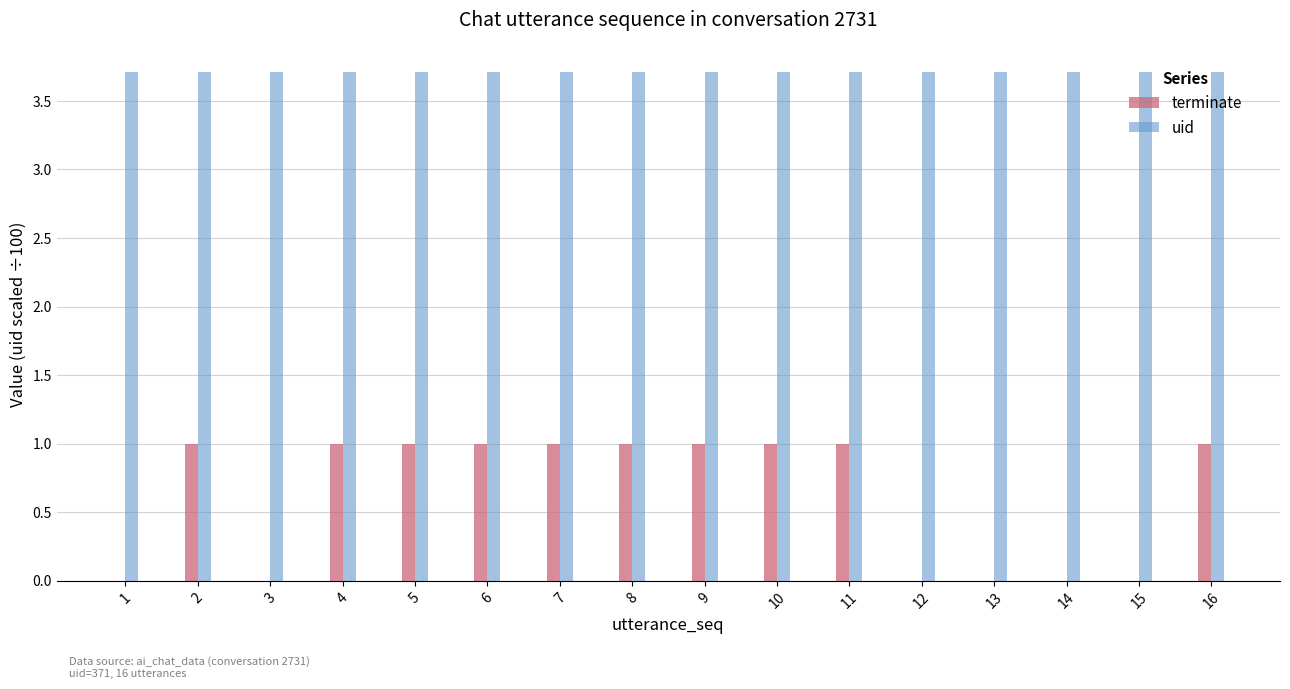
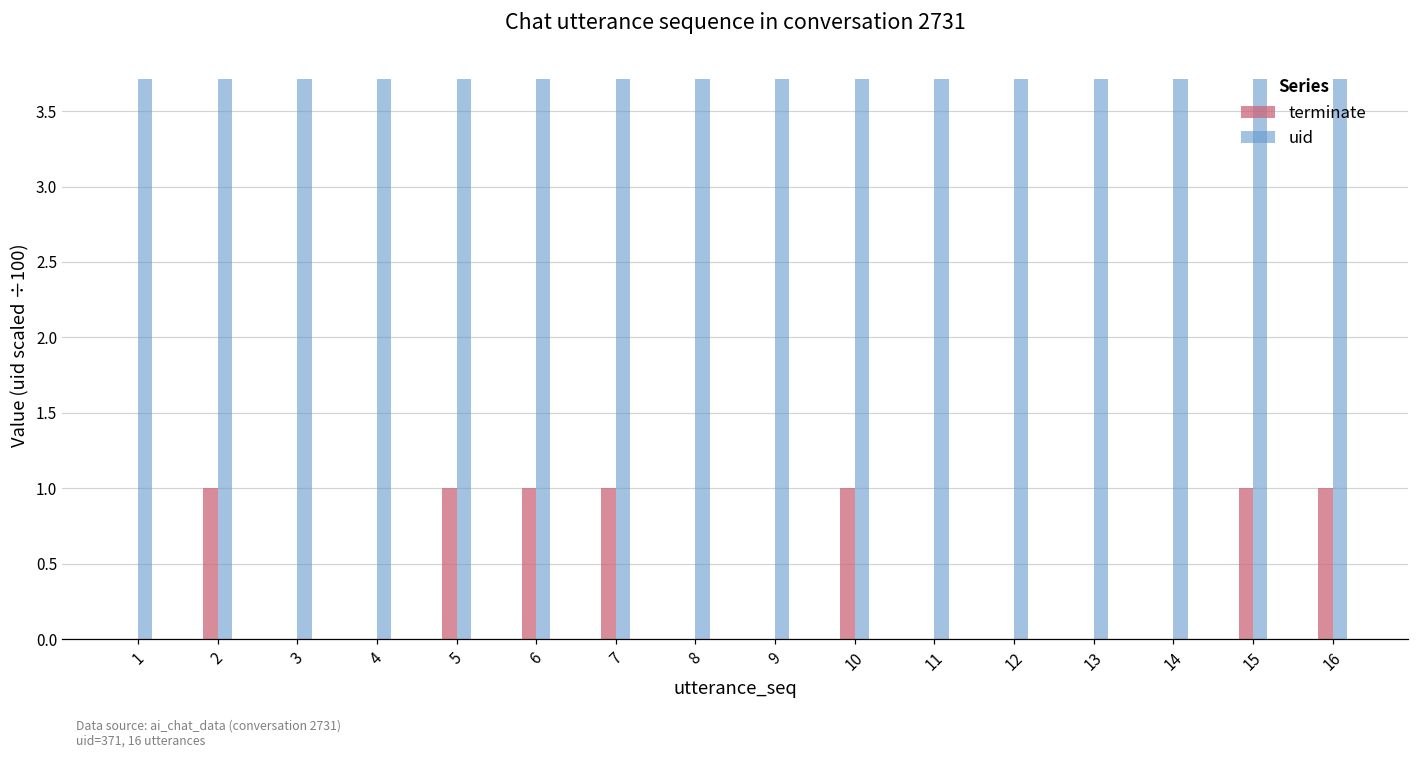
terminate, 4: 1 -> 0
terminate, 8: 1 -> 0
terminate, 9: 1 -> 0
terminate, 11: 1 -> 0
terminate, 15: 0 -> 1
